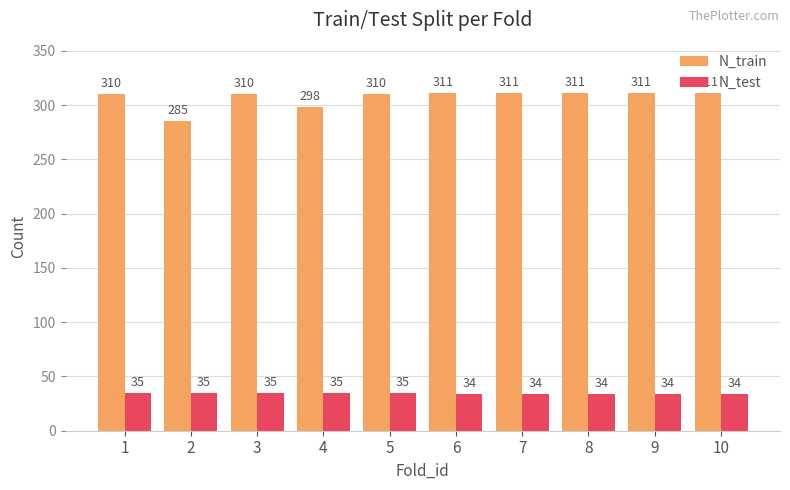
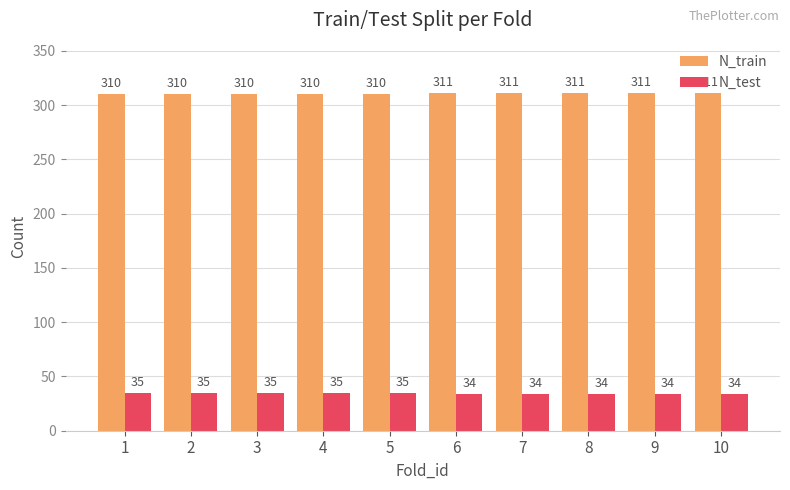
N_train, 2: 285 -> 310
N_train, 4: 298 -> 310
